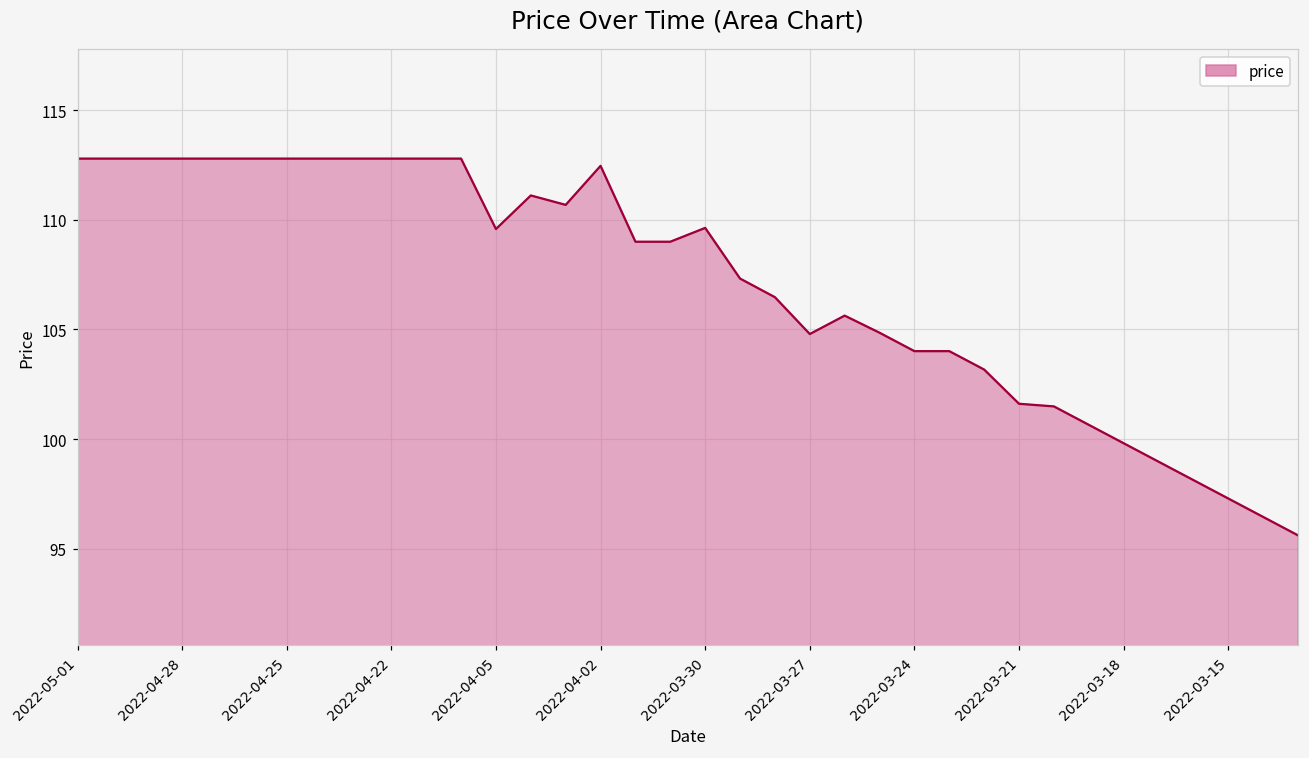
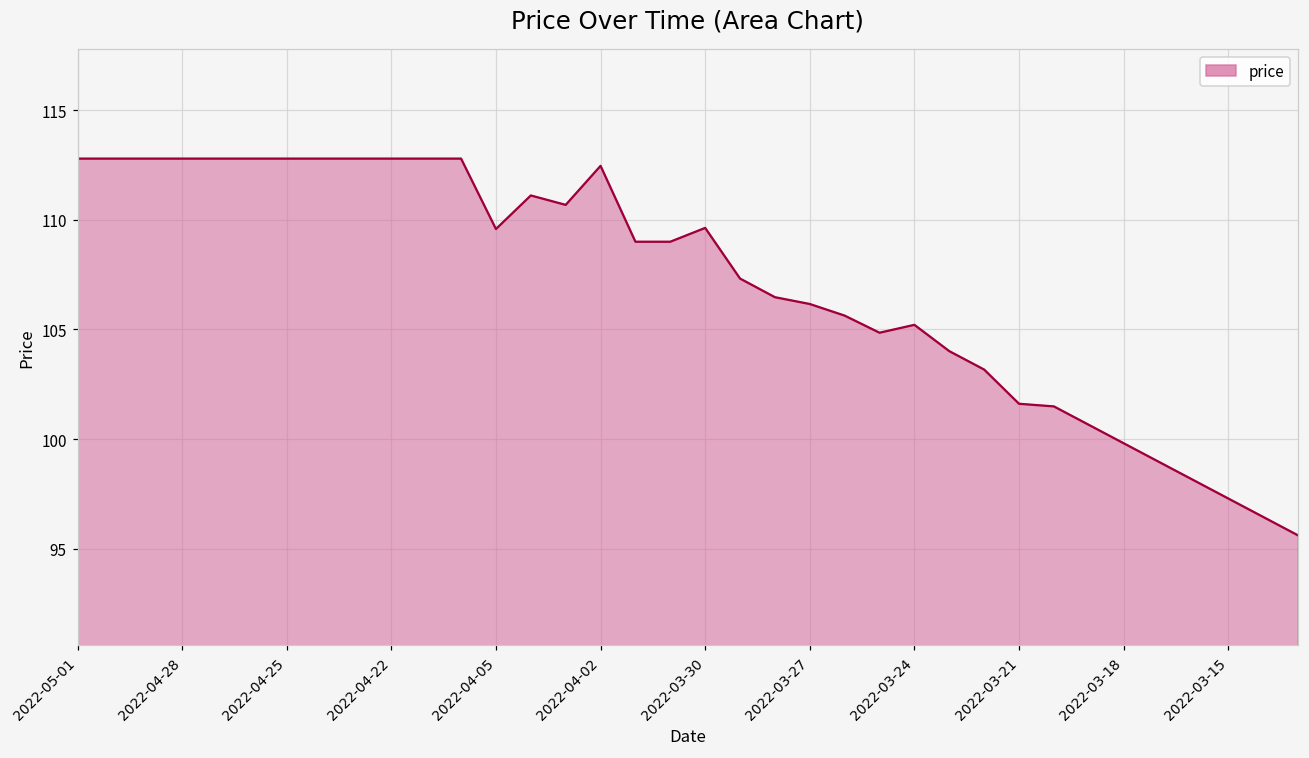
2022-03-27: 104.8 -> 106.2
2022-03-24: 104.0 -> 105.2
